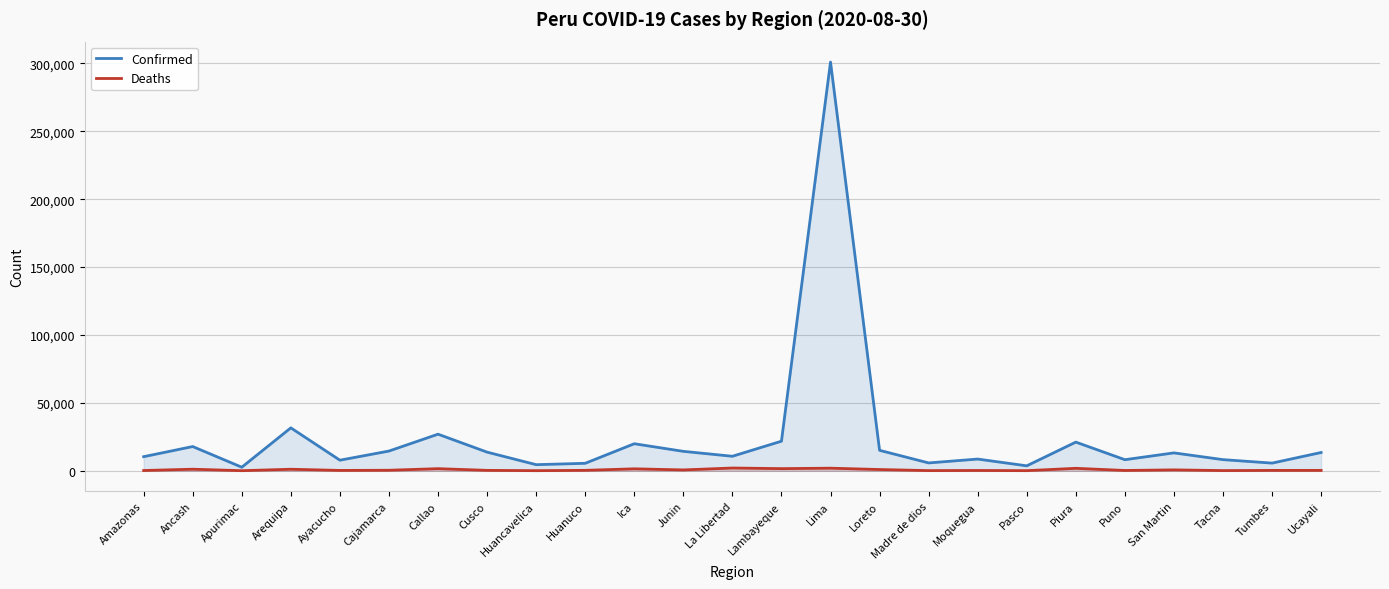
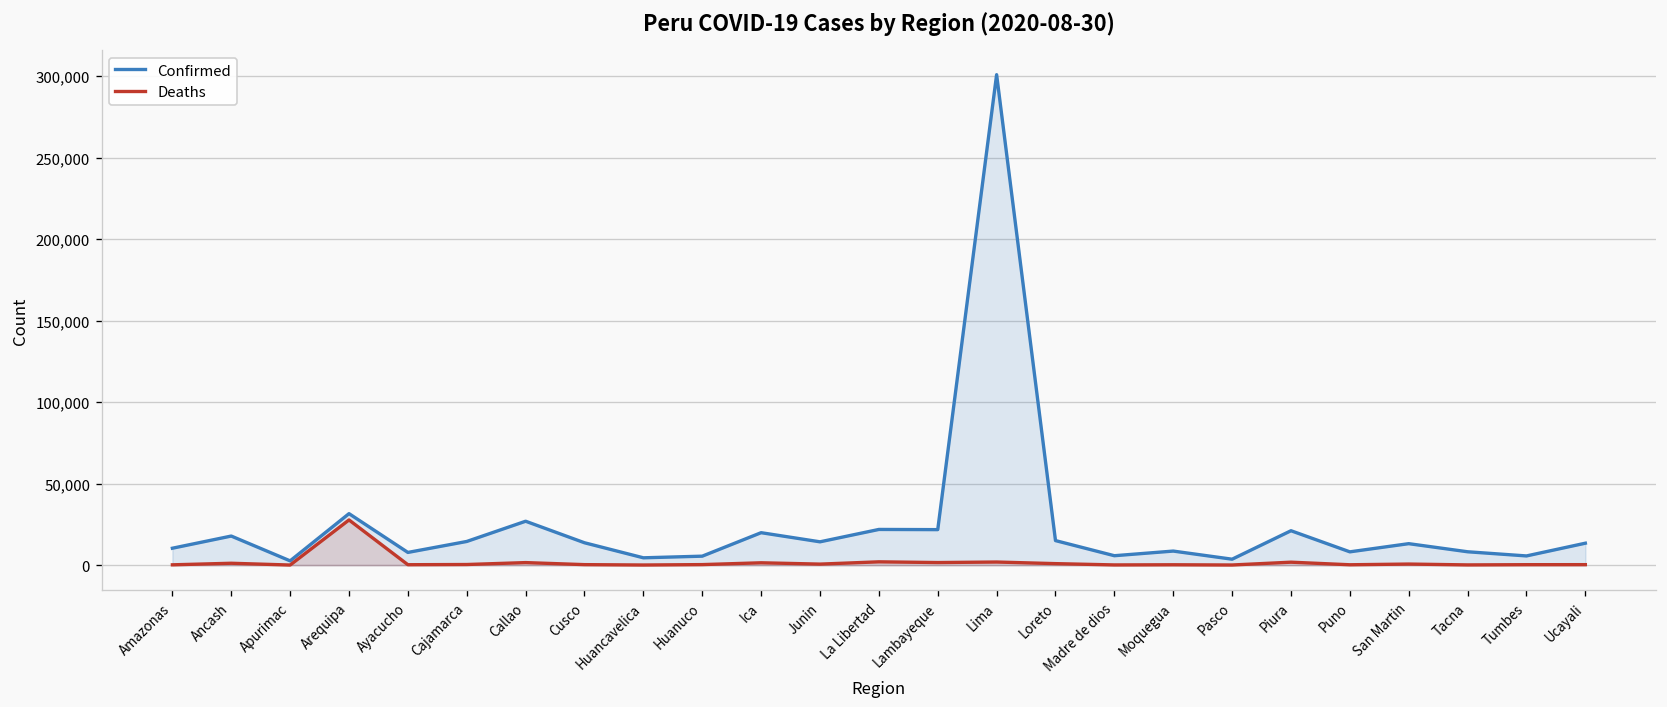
Deaths, Arequipa: 1,000 -> 28,000
Confirmed, La Libertad: 11,000 -> 22,000
